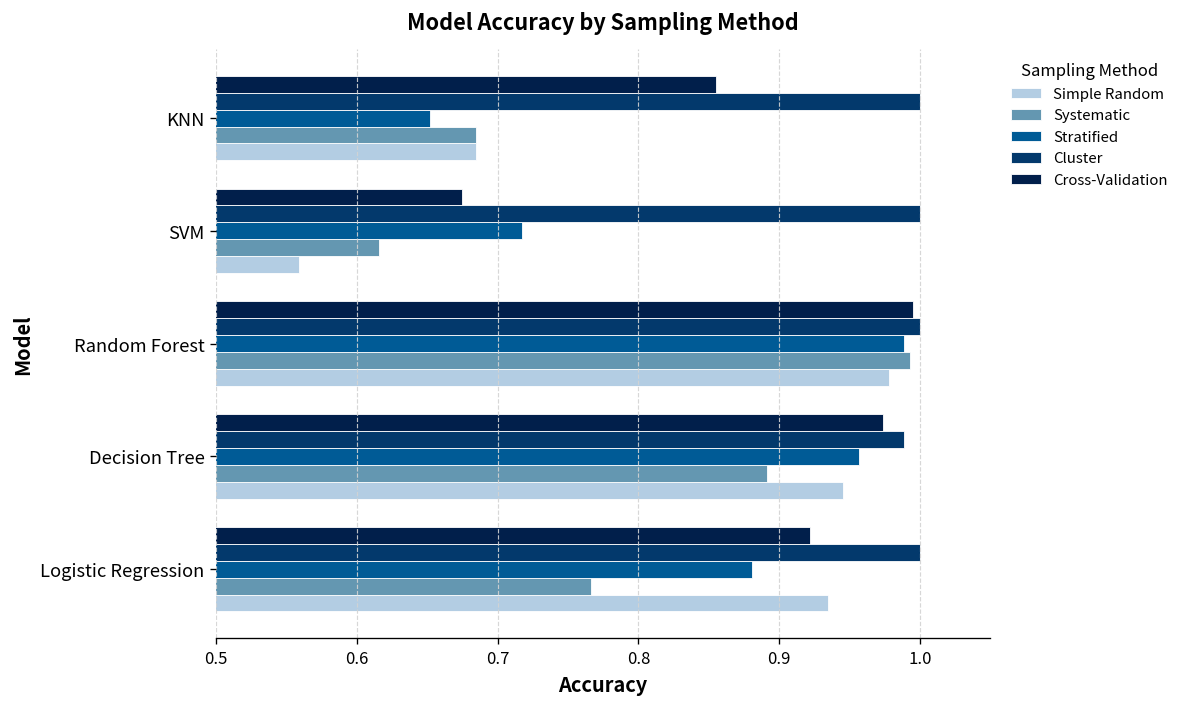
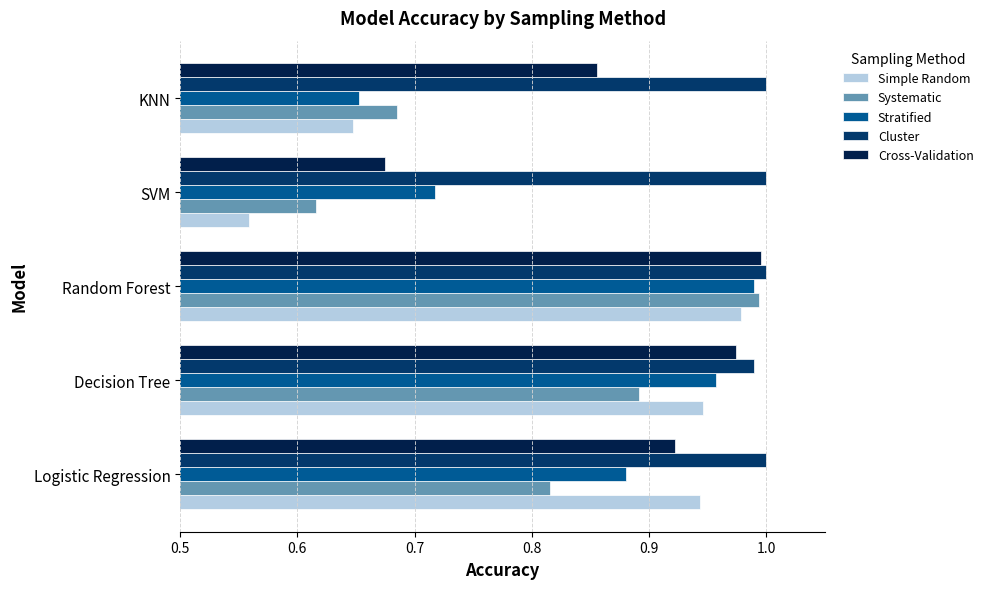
Simple Random, KNN: 0.685 -> 0.647
Systematic, Logistic Regression: 0.766 -> 0.815
Simple Random, Logistic Regression: 0.935 -> 0.943
